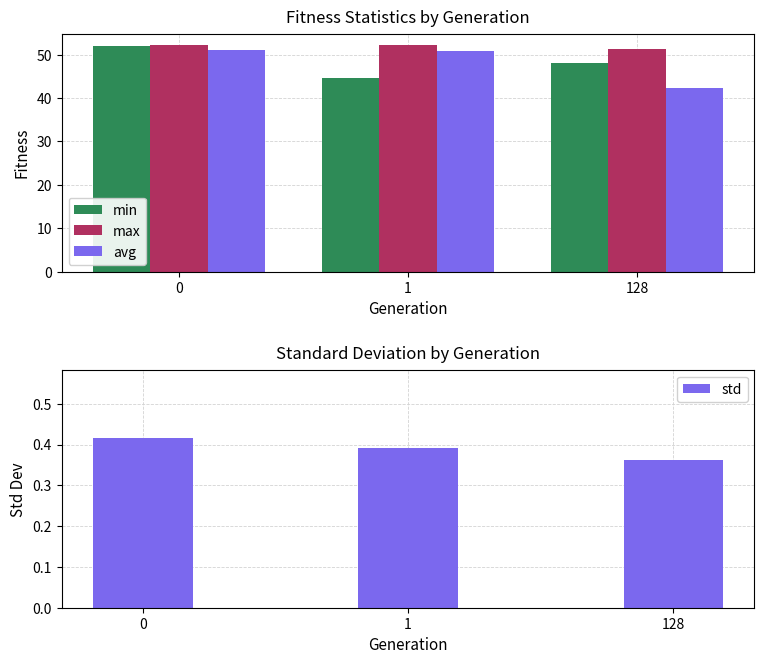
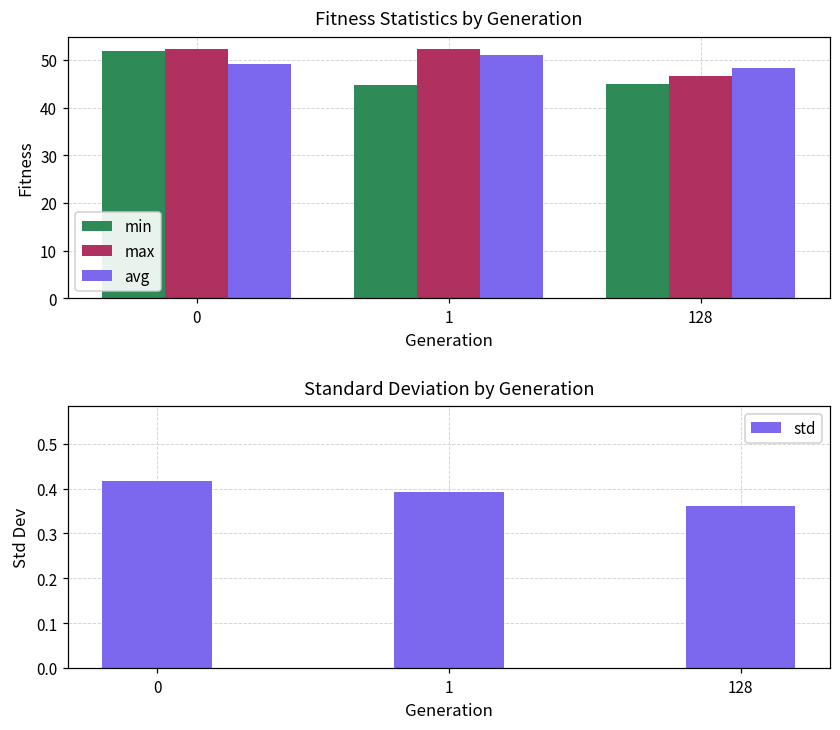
Fitness Statistics by Generation, avg, 0: 51 -> 49
Fitness Statistics by Generation, min, 128: 48 -> 45
Fitness Statistics by Generation, max, 128: 51 -> 47
Fitness Statistics by Generation, avg, 128: 42 -> 48
